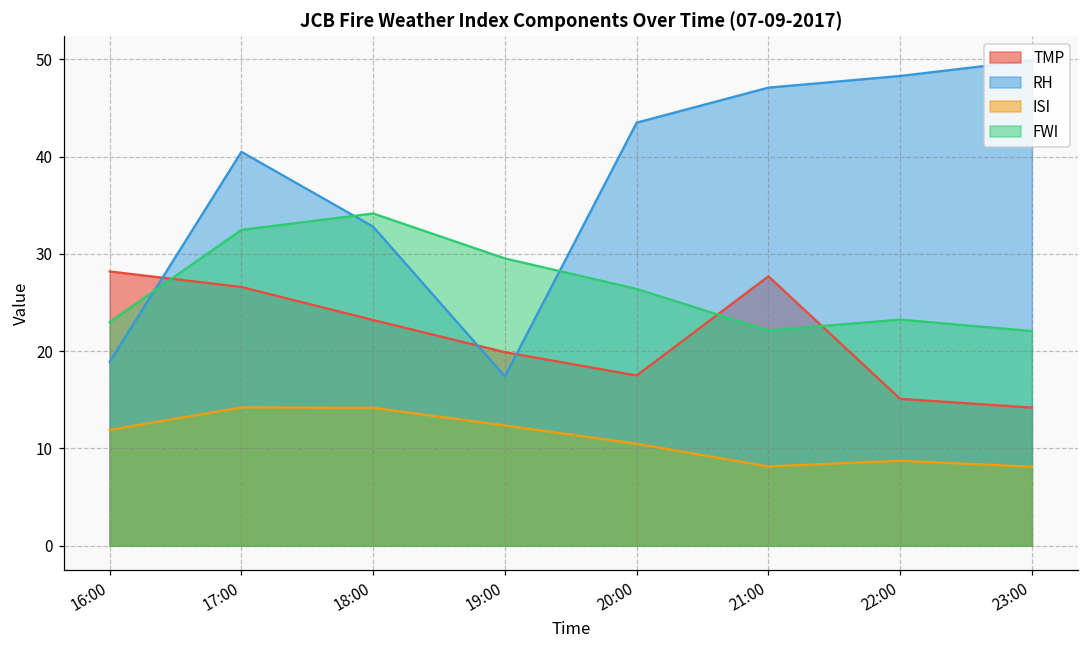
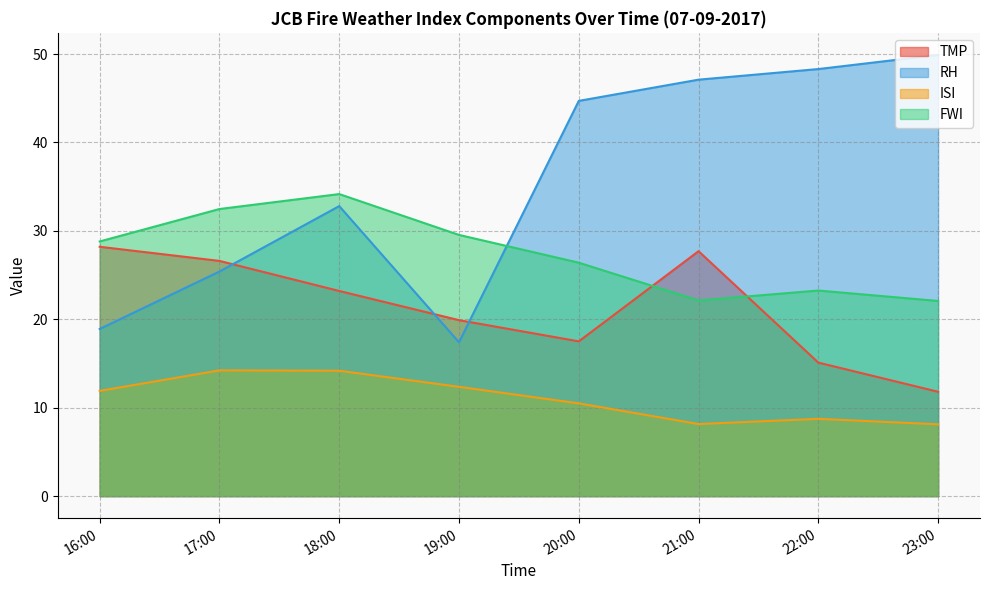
FWI, 16:00: 23 -> 29
RH, 17:00: 41 -> 25
RH, 20:00: 44 -> 45
TMP, 23:00: 14 -> 12
